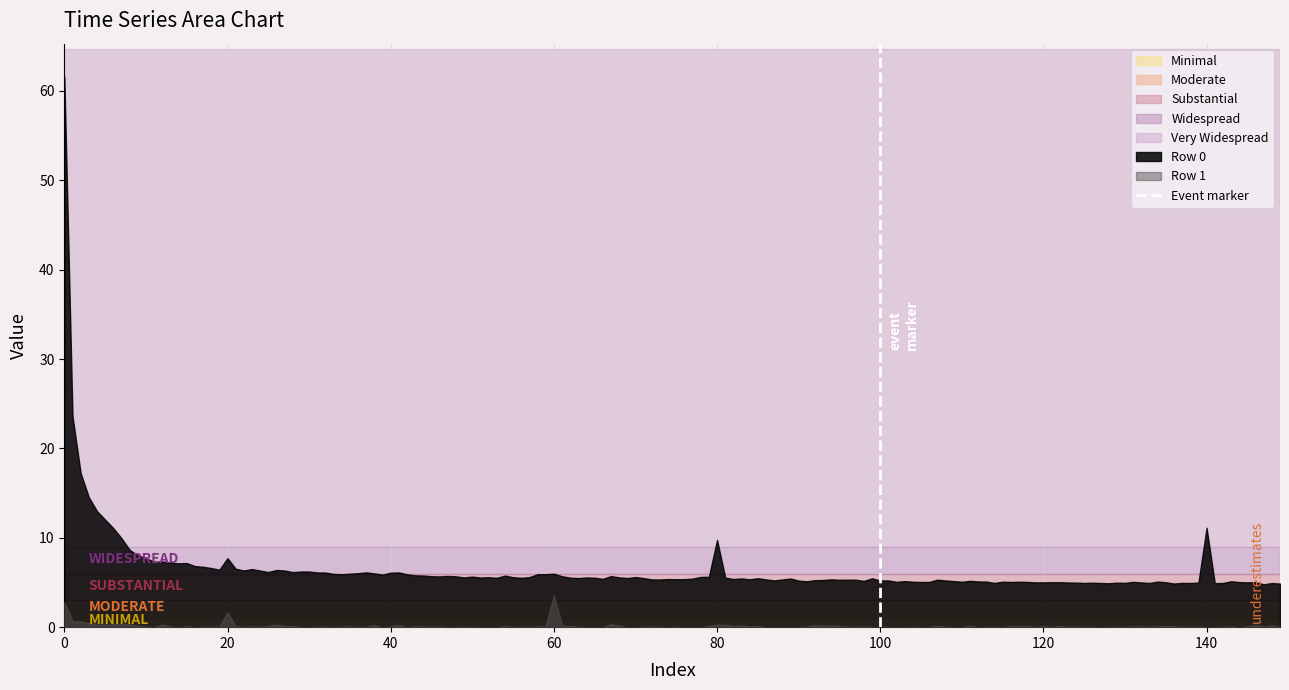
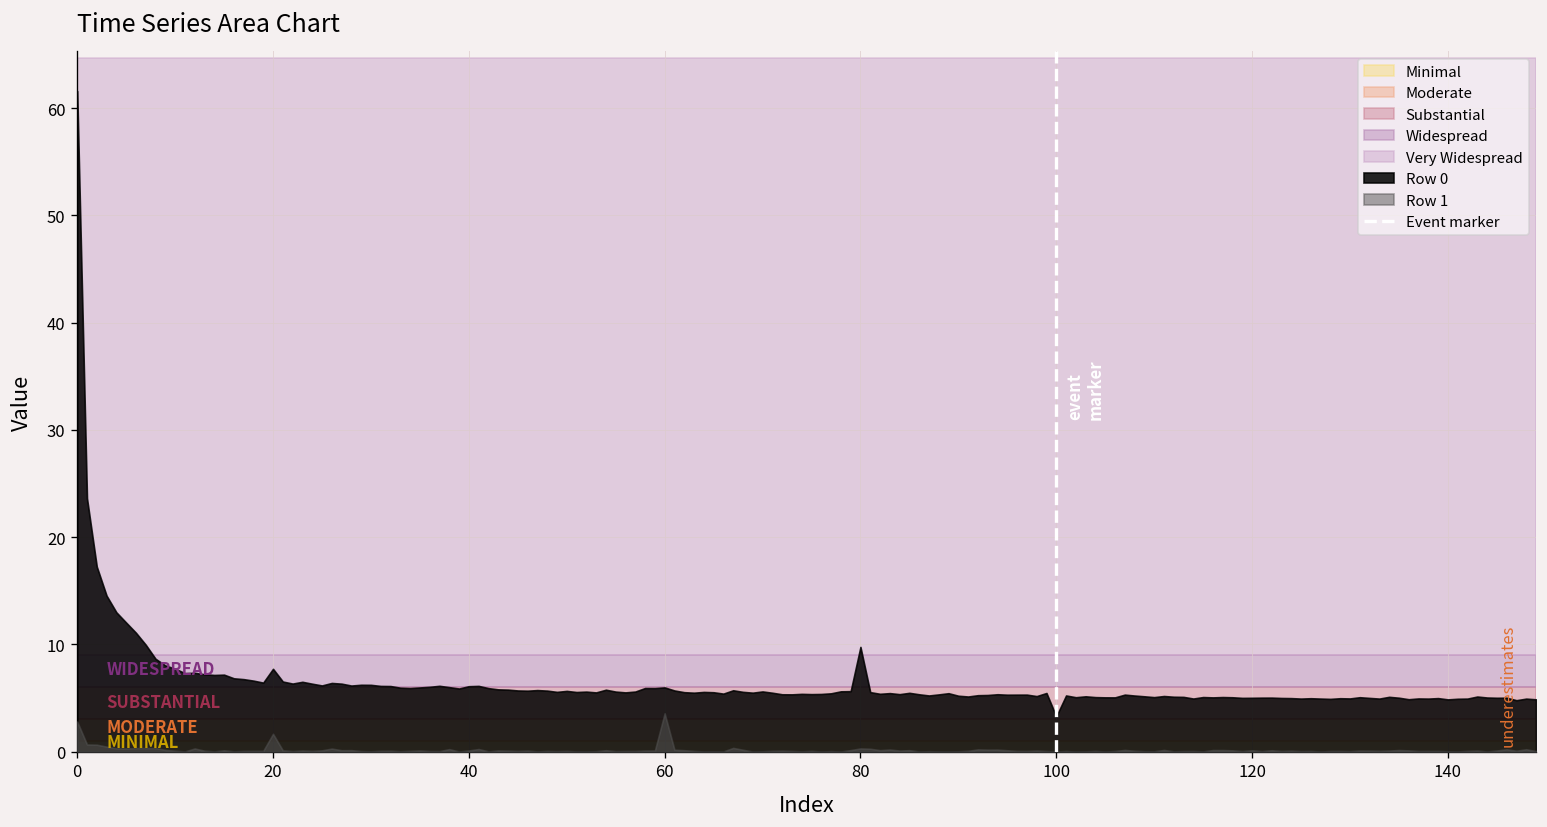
Row 0, 100: 5 -> 3
Row 0, 140: 11 -> 5
